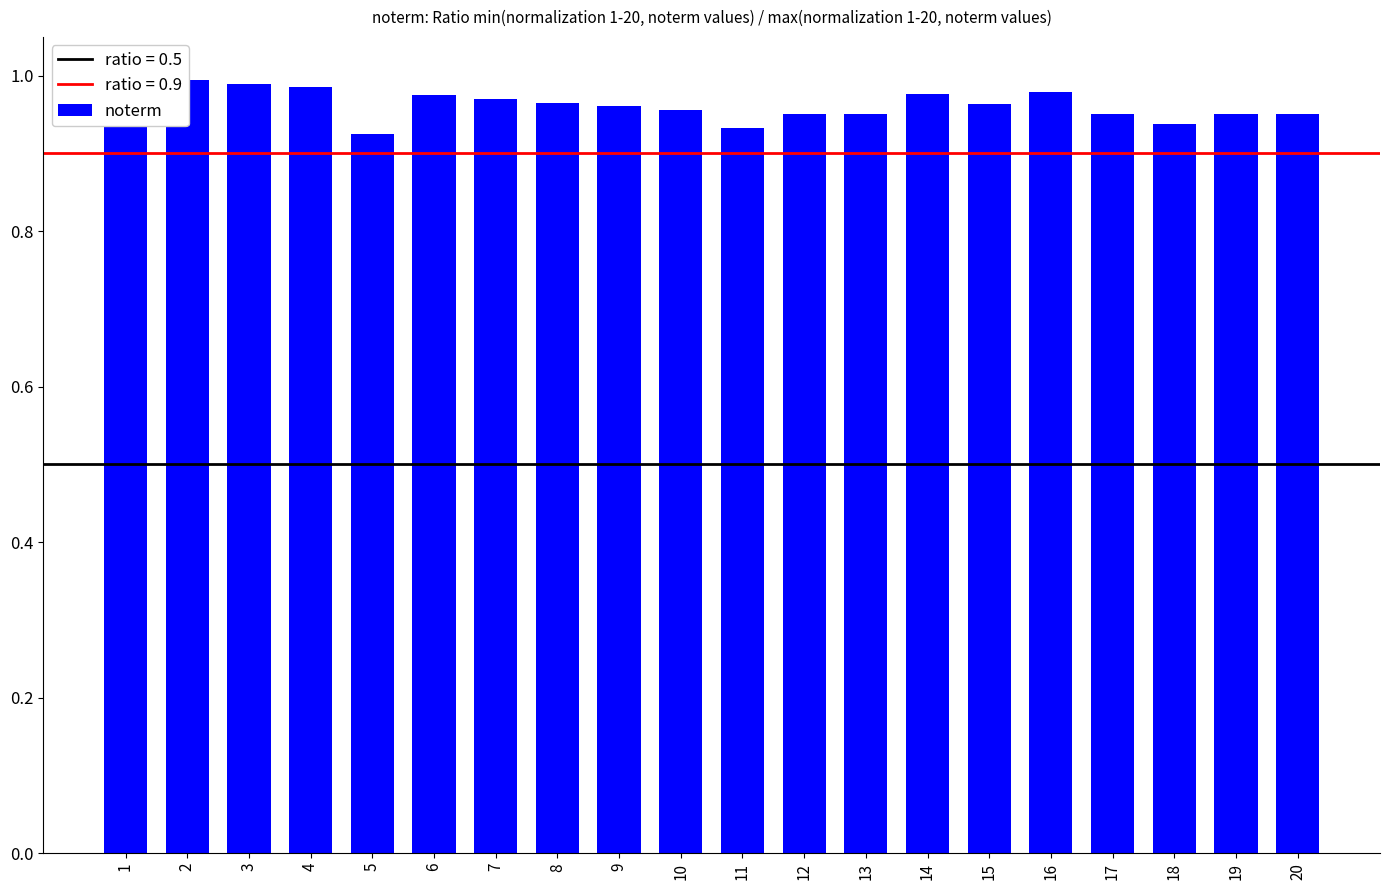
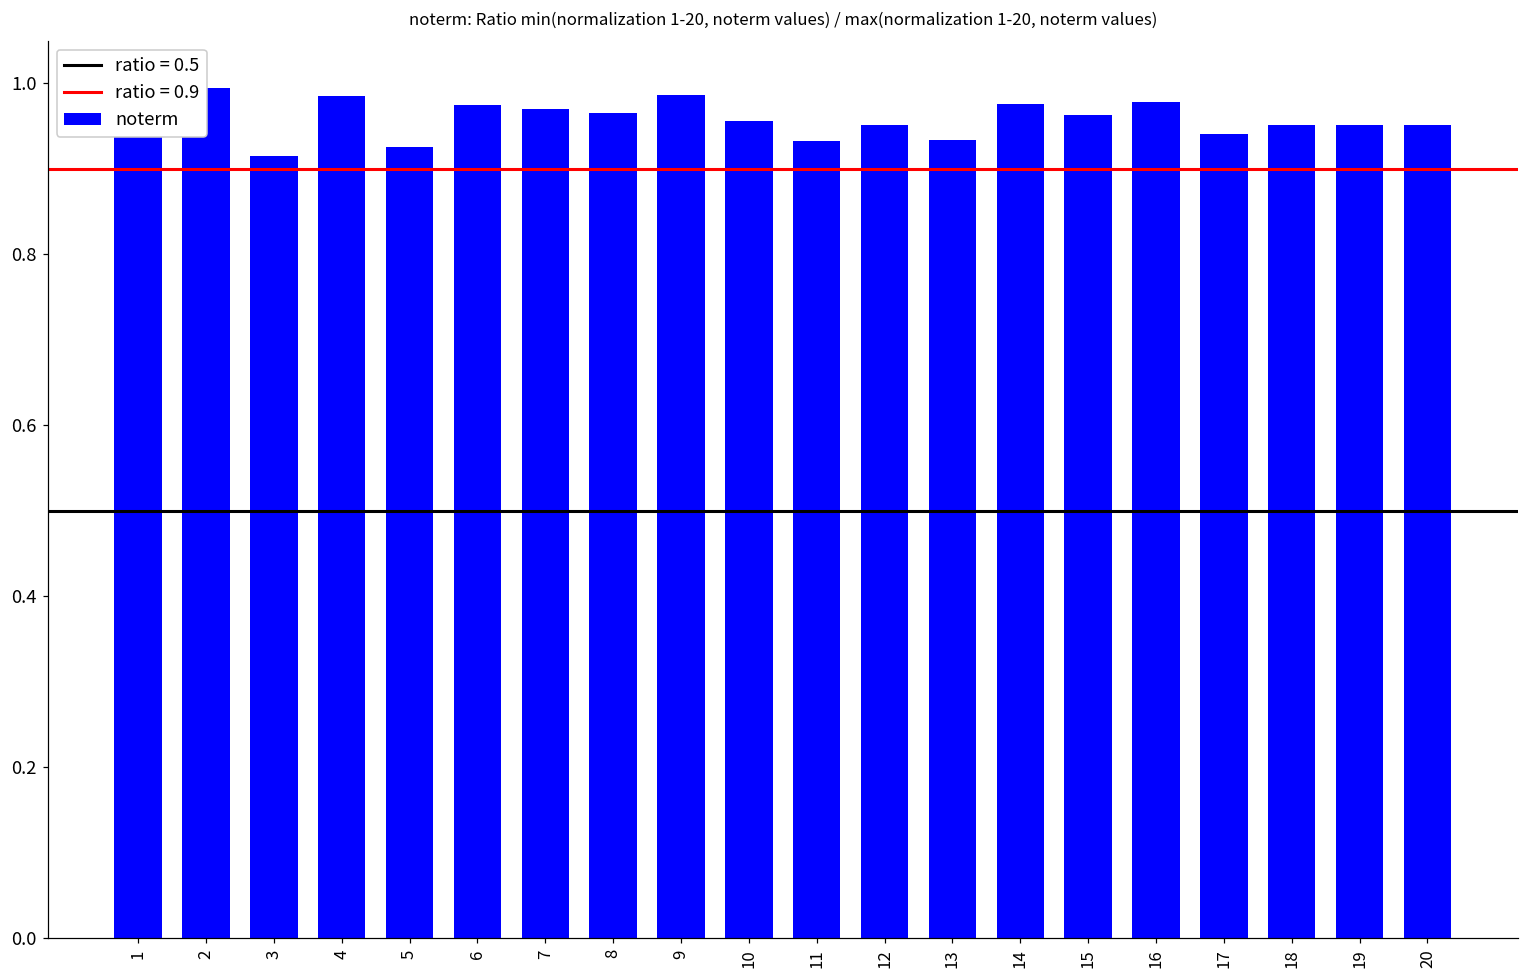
3: 0.99 -> 0.91
9: 0.96 -> 0.99
13: 0.95 -> 0.93
17: 0.95 -> 0.94
18: 0.94 -> 0.95
